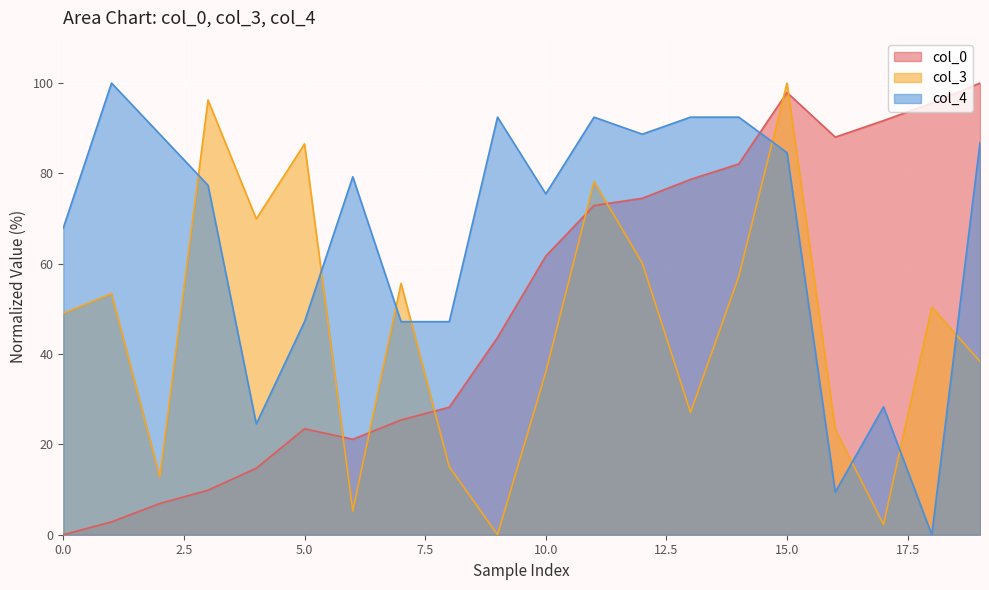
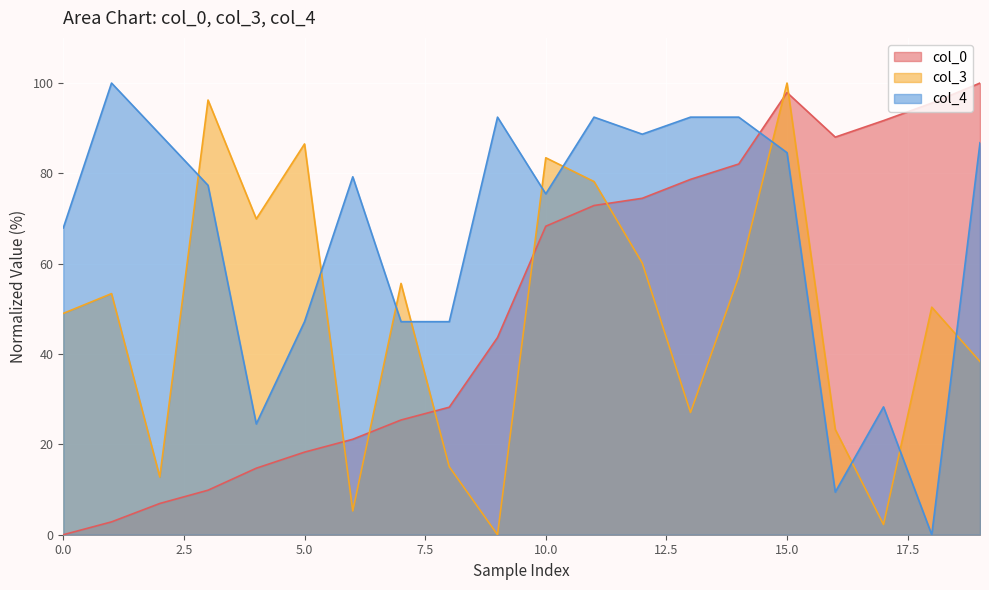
col_0, 5.0: 23 -> 18
col_0, 10.0: 62 -> 68
col_3, 10.0: 36 -> 83
